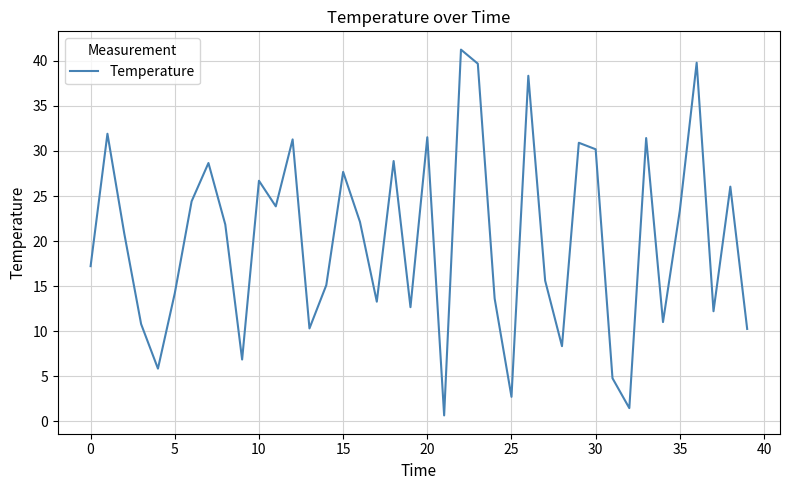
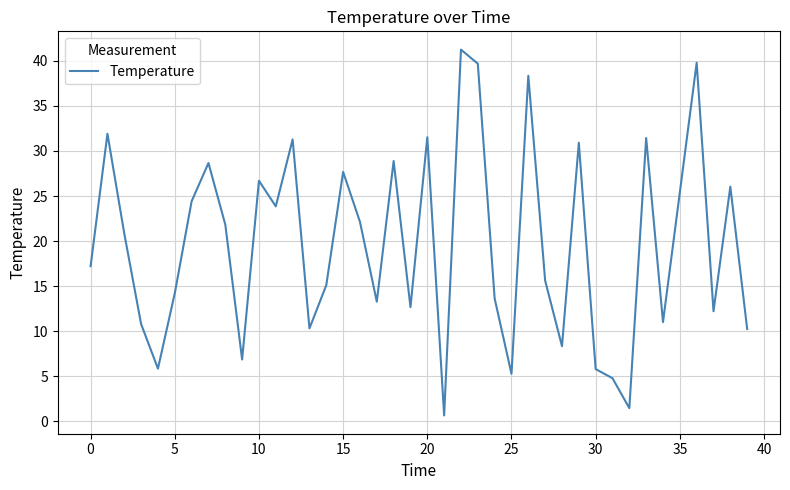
25: 3 -> 5
30: 30 -> 6
35: 23 -> 25
